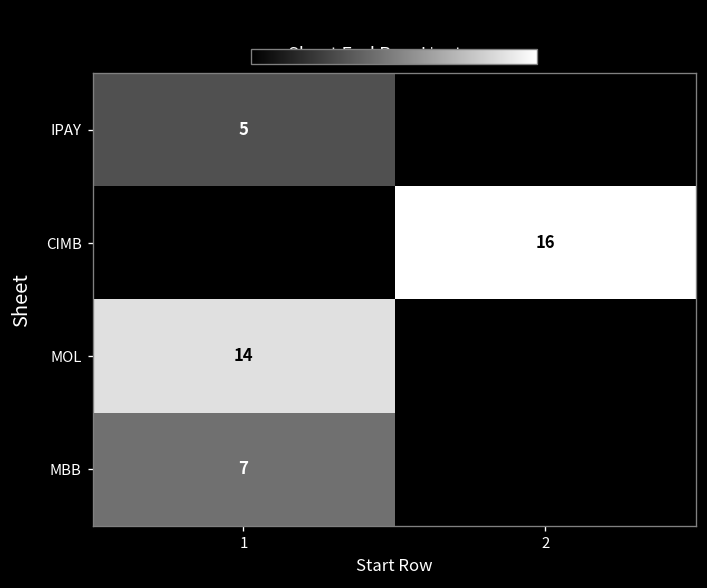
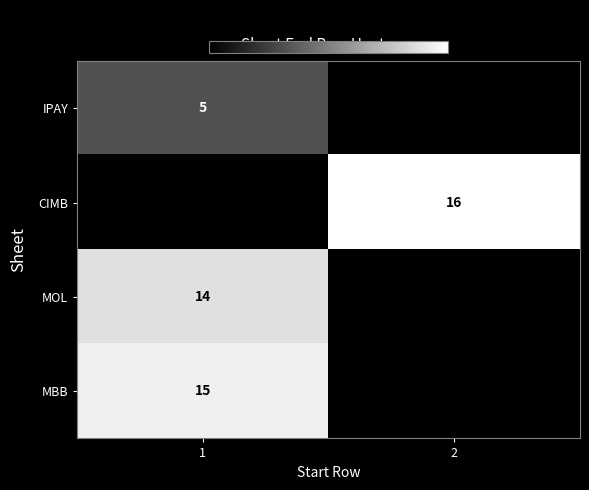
MBB, 1: 7 -> 15
